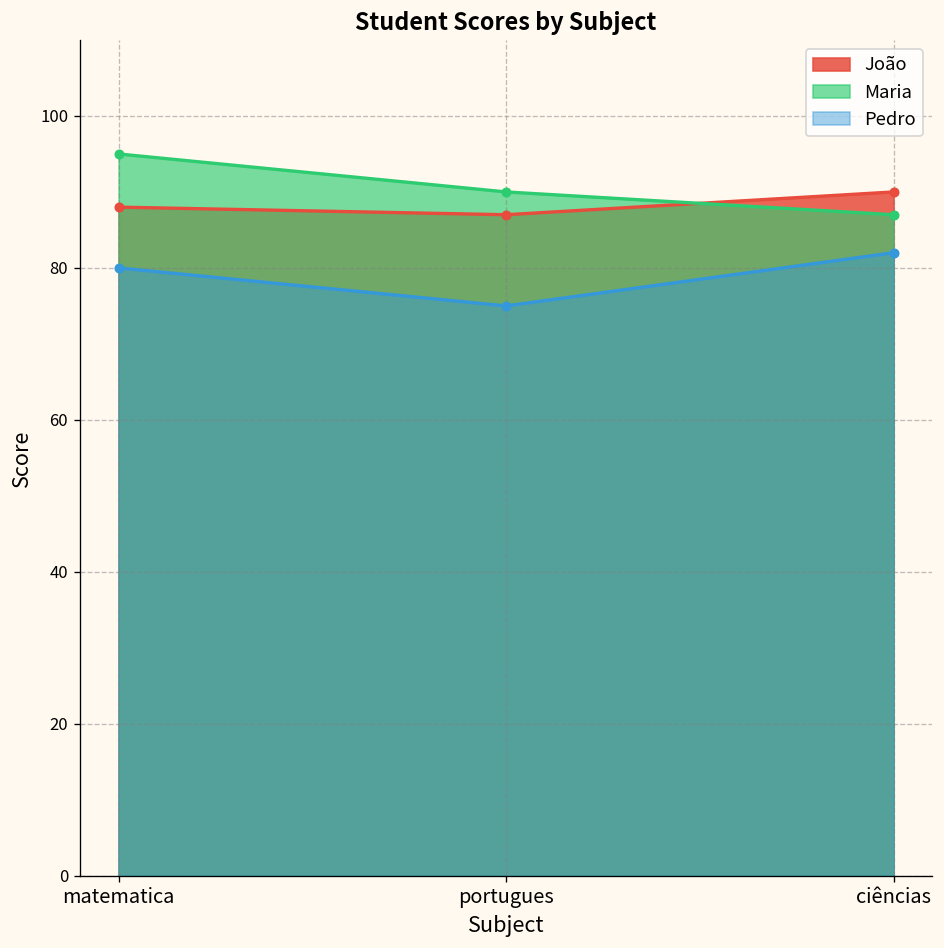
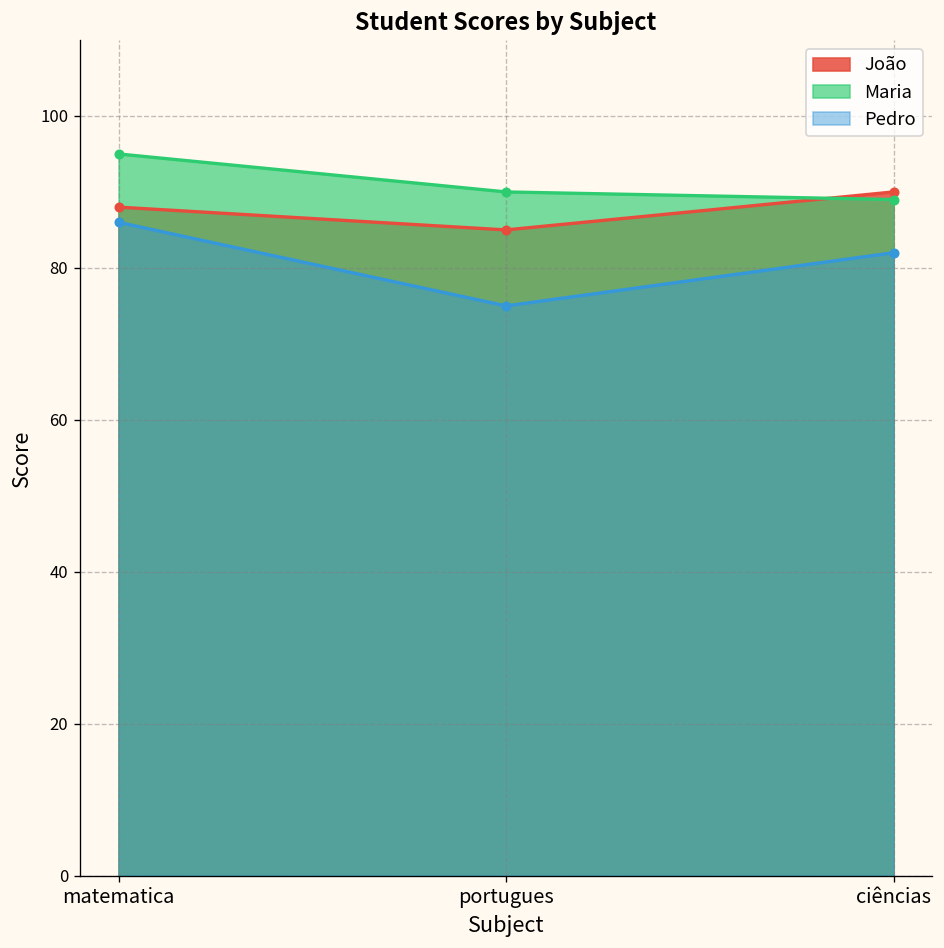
Pedro, matematica: 80 -> 86
João, portugues: 87 -> 85
Maria, ciências: 87 -> 89
